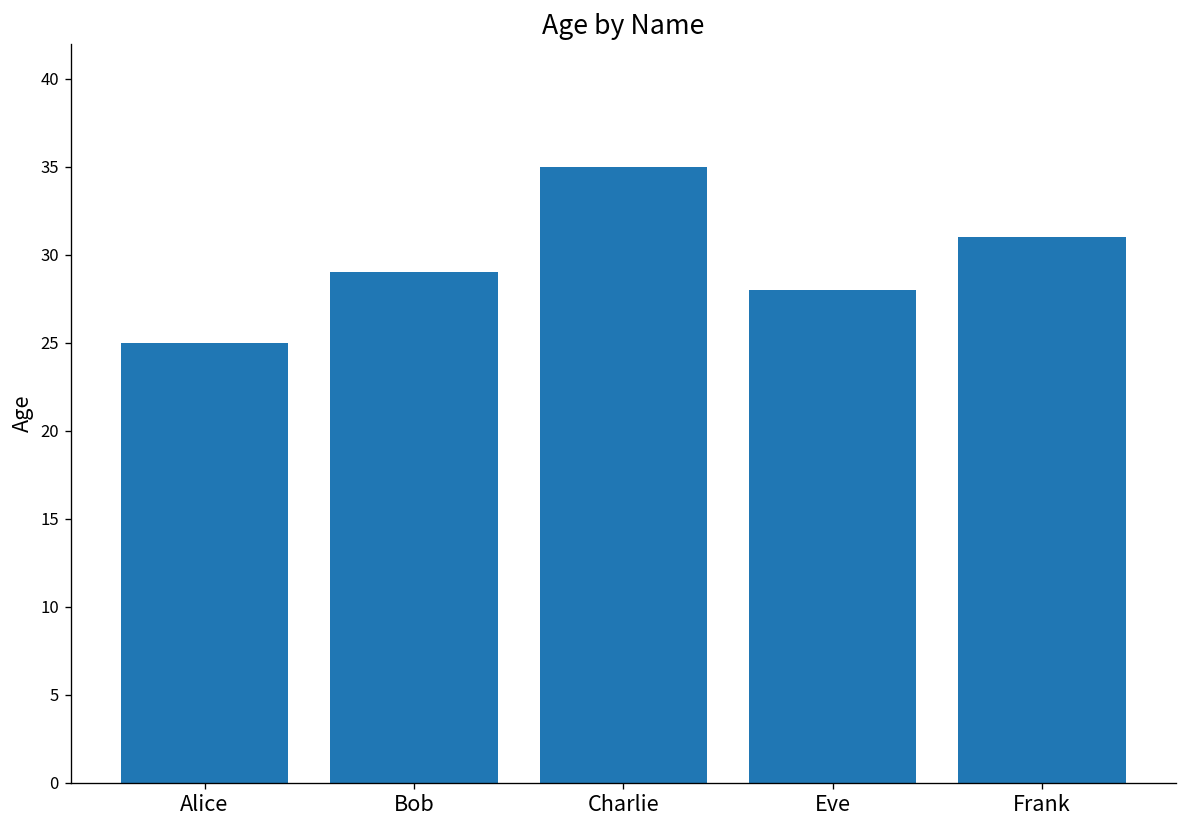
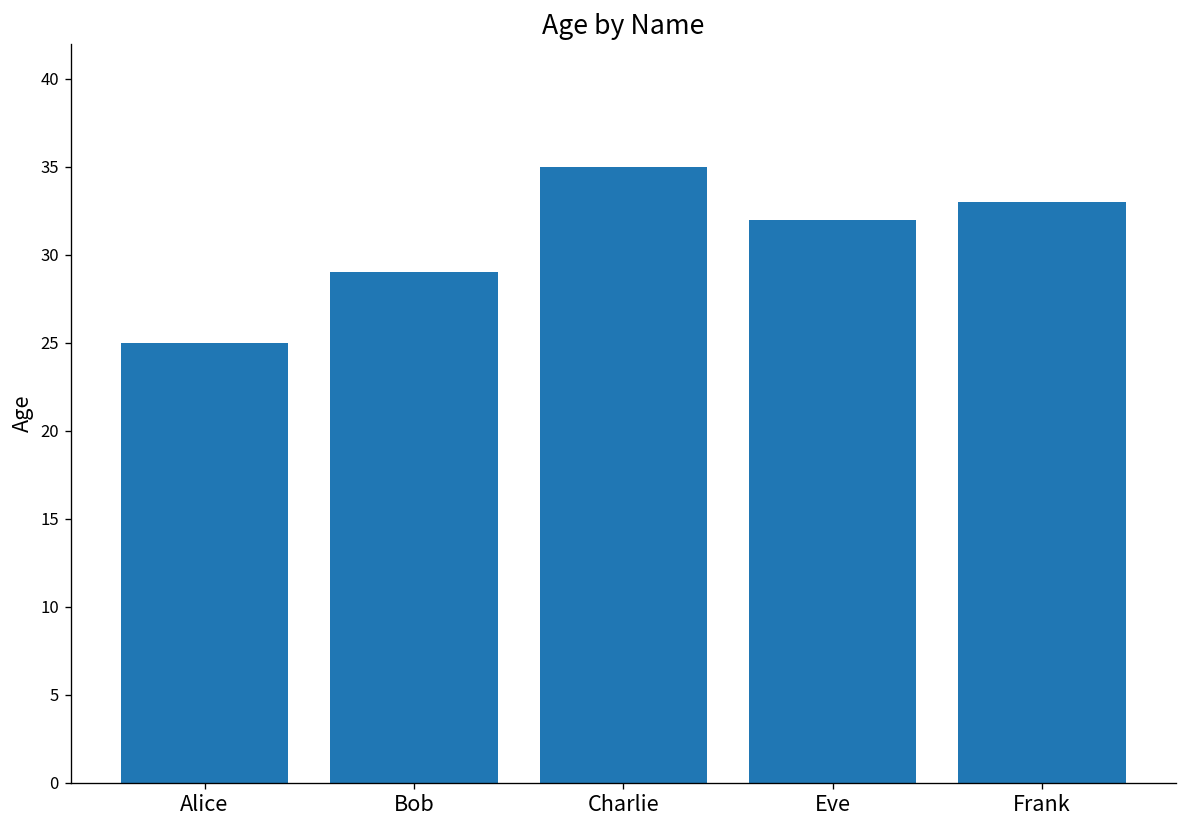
Eve: 28 -> 32
Frank: 31 -> 33
